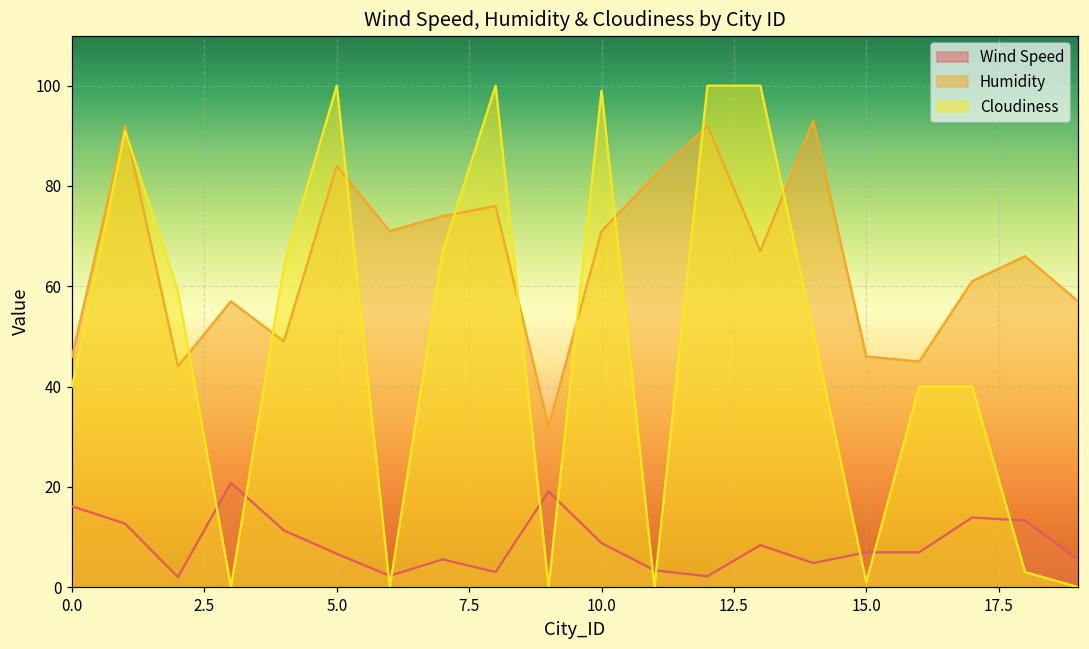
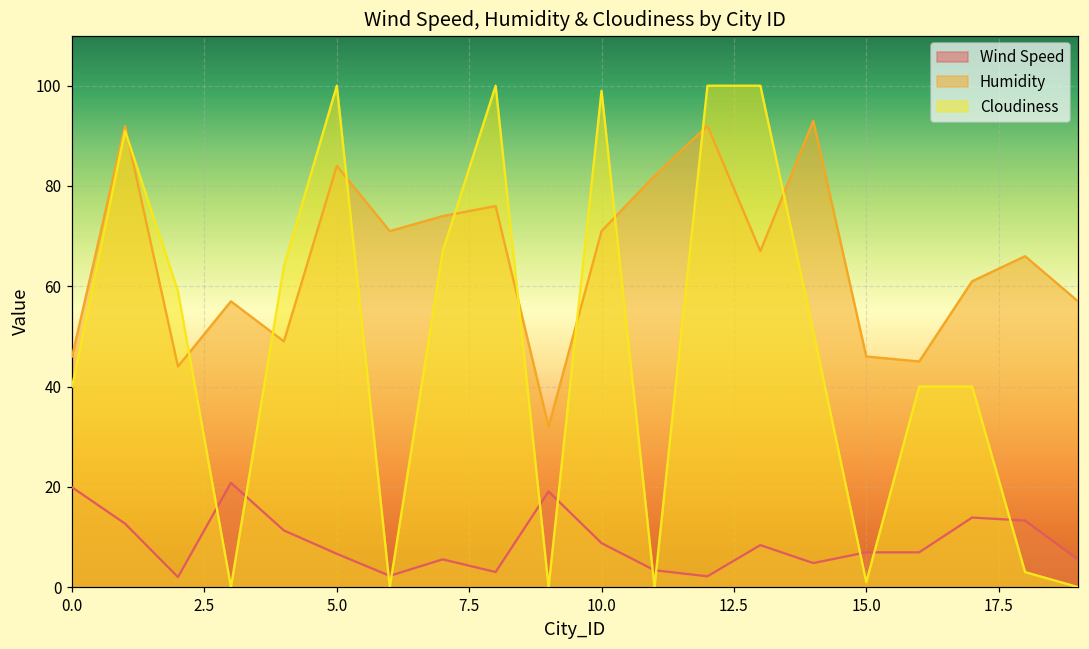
Wind Speed, 0.0: 16 -> 20
